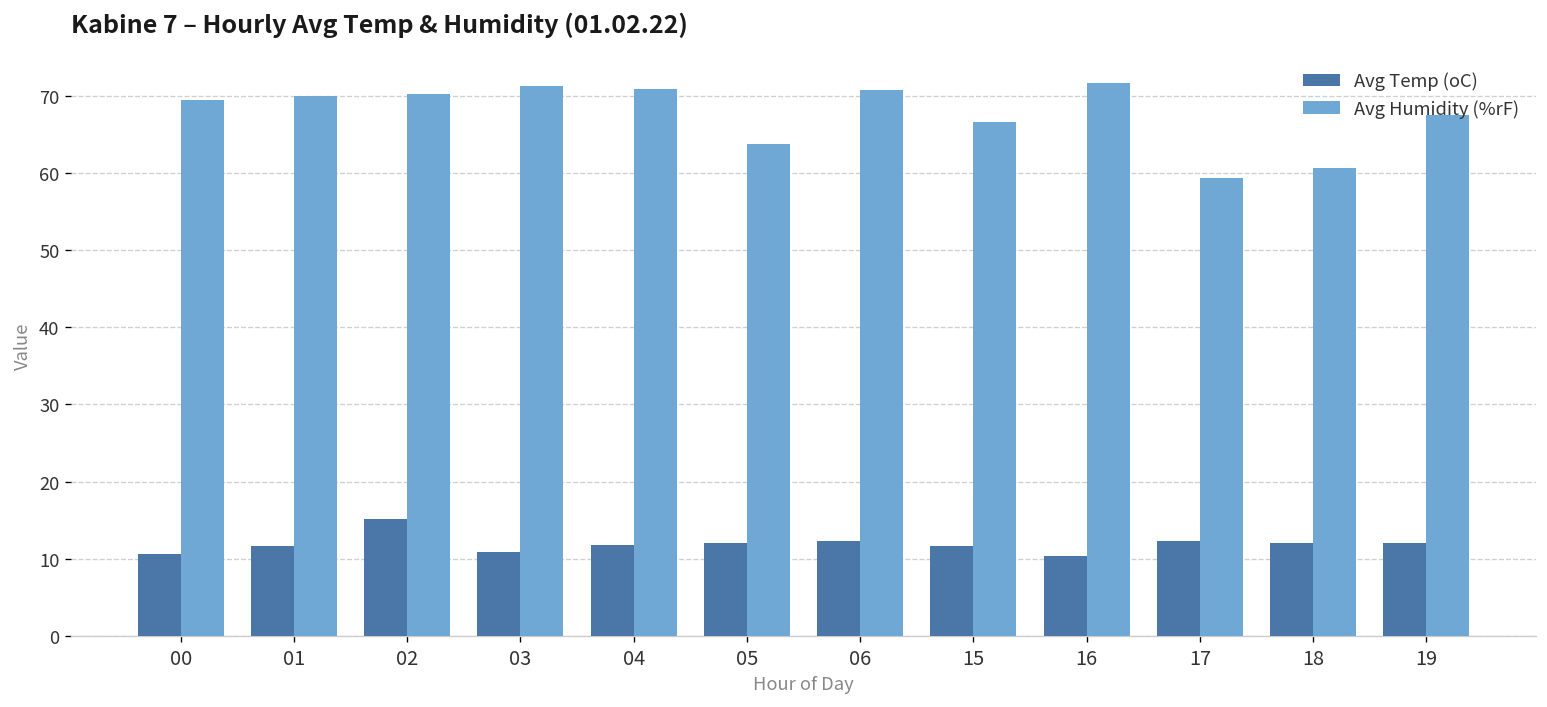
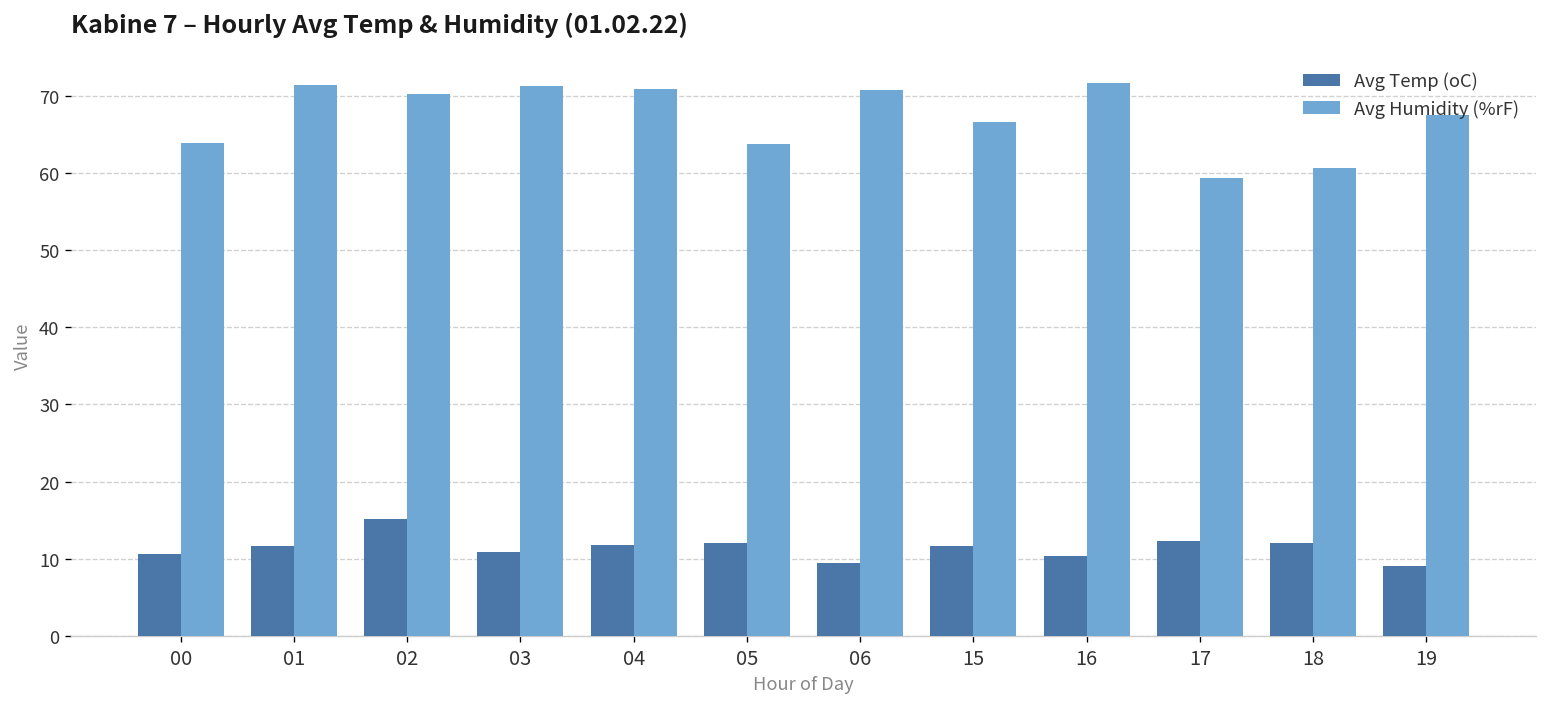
Avg Humidity (%rF), 00: 69 -> 64
Avg Humidity (%rF), 01: 70 -> 71
Avg Temp (oC), 06: 12 -> 9
Avg Temp (oC), 19: 12 -> 9
